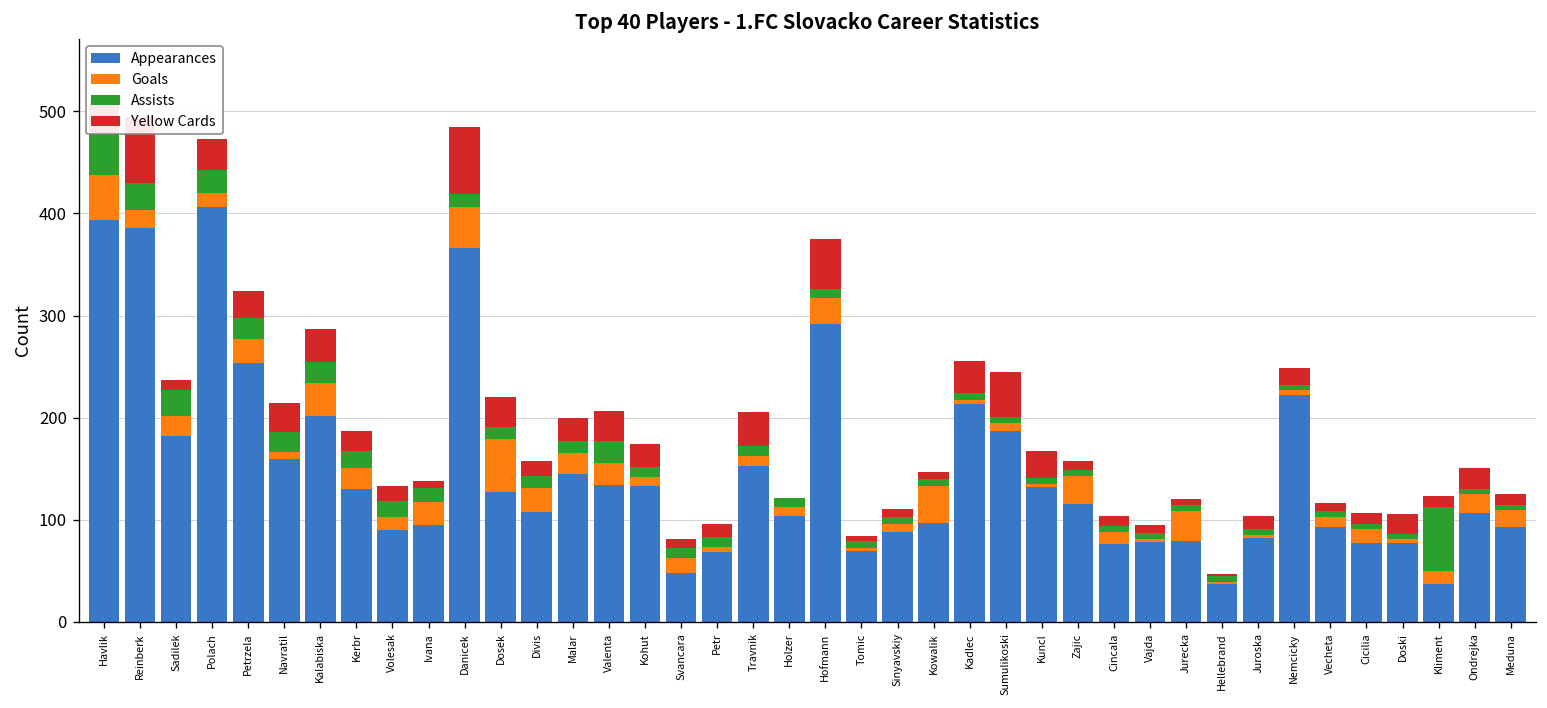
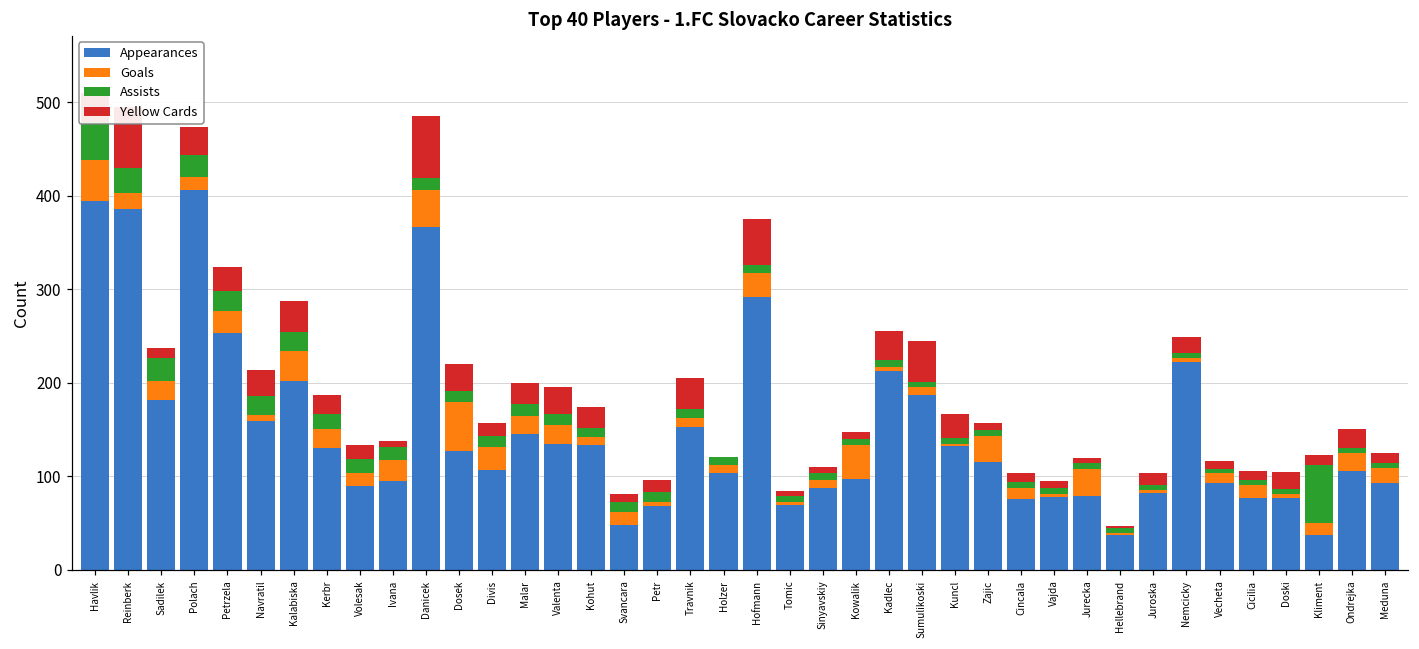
Assists, Valenta: 20 -> 10
